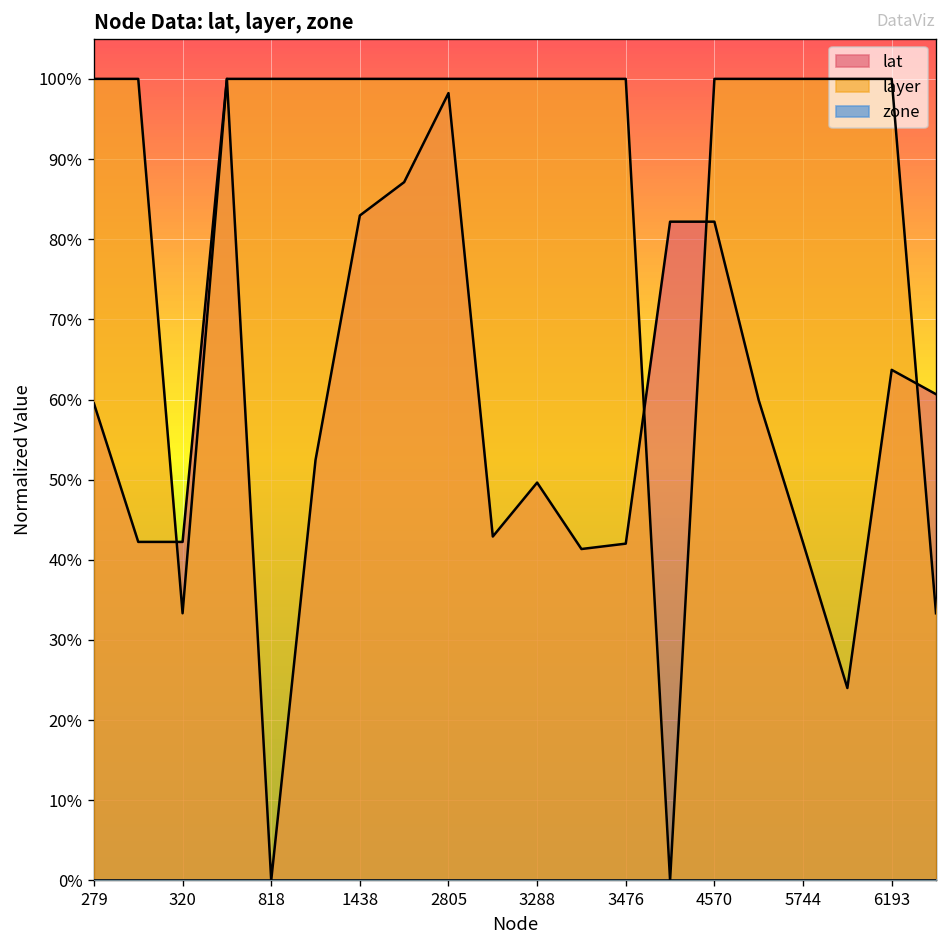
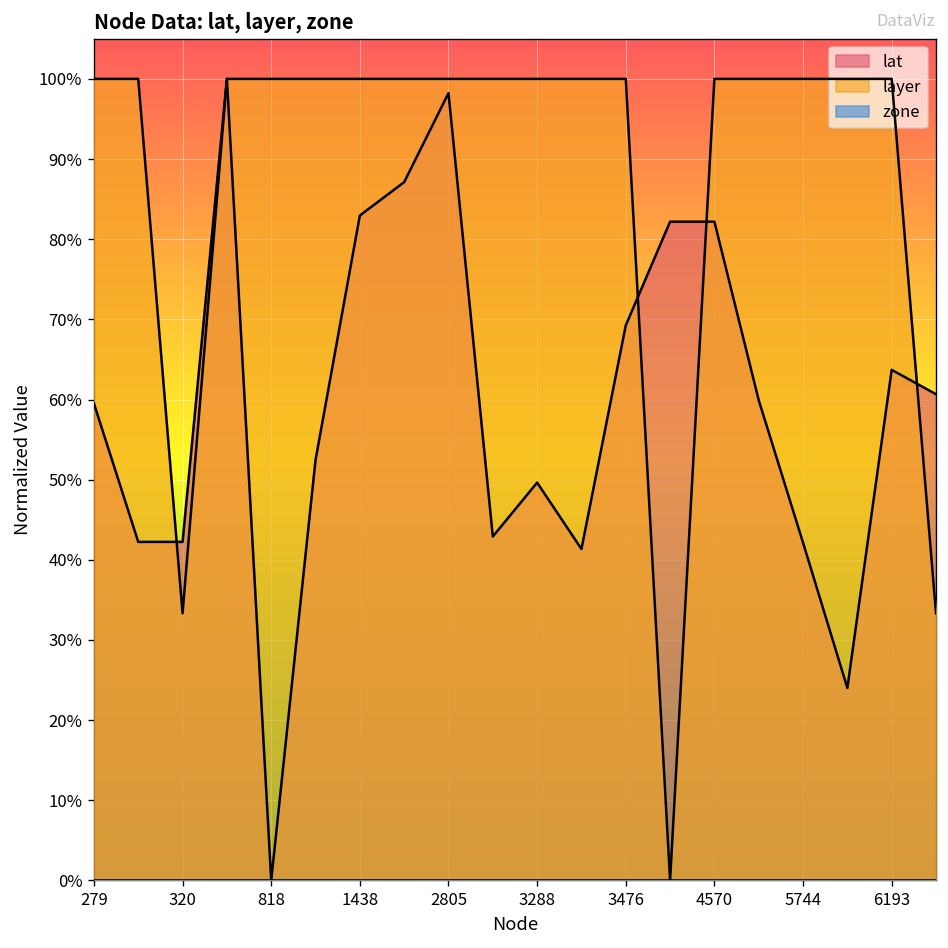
lat, 3476: 42% -> 69%
